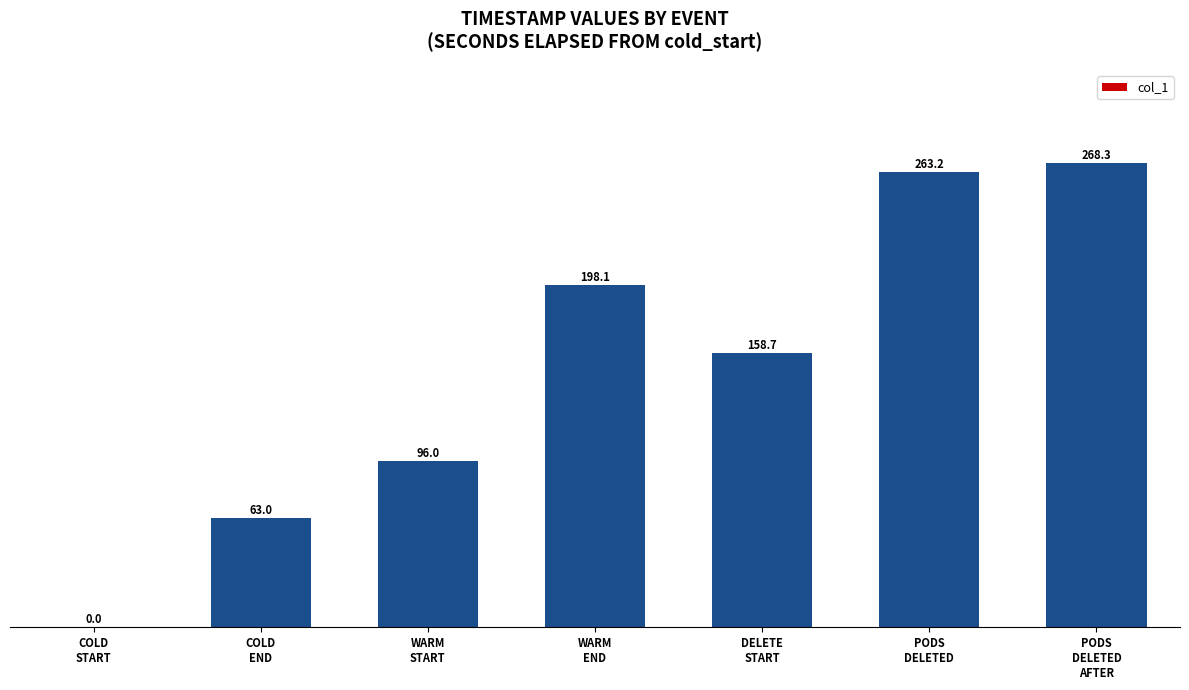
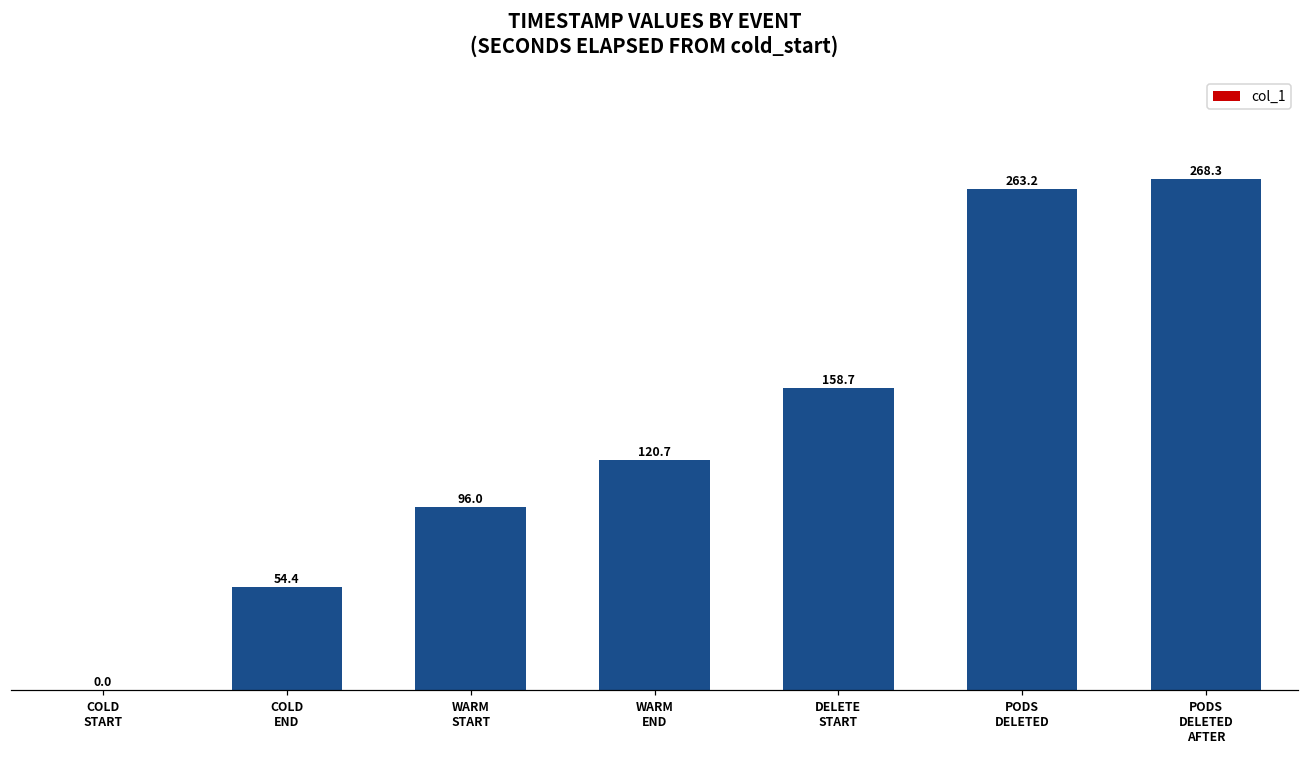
COLD END: 63.0 -> 54.4
WARM END: 198.1 -> 120.7
